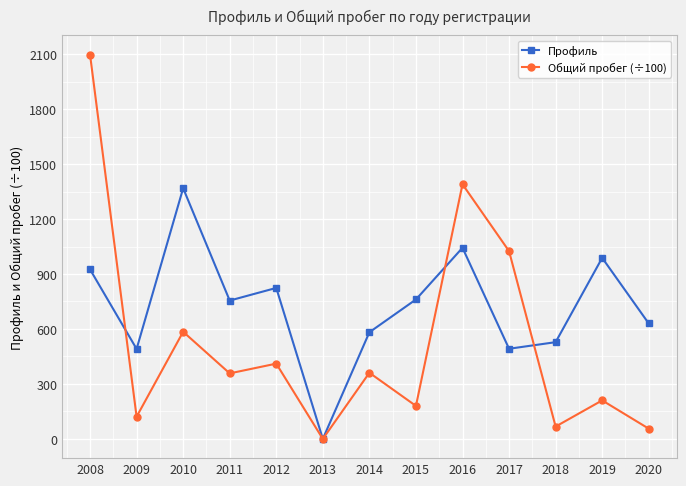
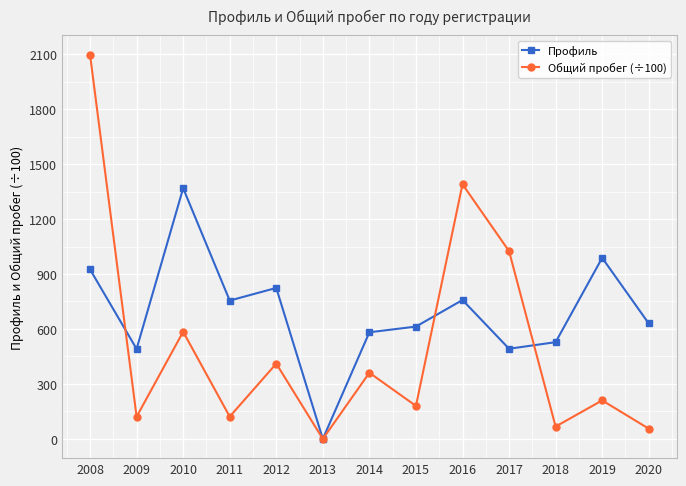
Общий пробег (÷100), 2011: 360 -> 120
Профиль, 2015: 760 -> 610
Профиль, 2016: 1040 -> 760
